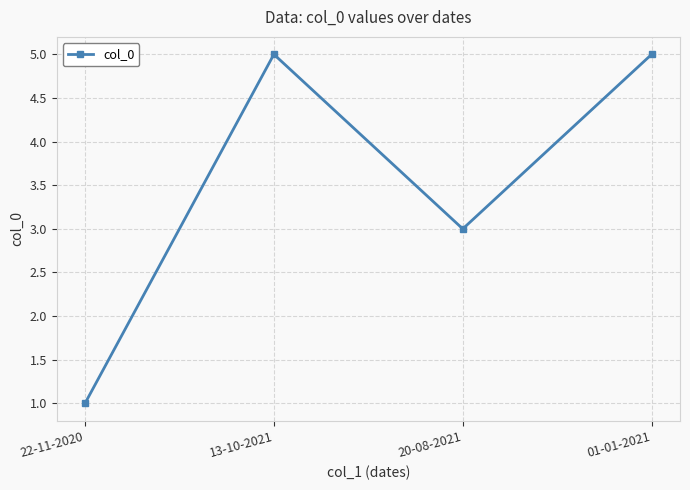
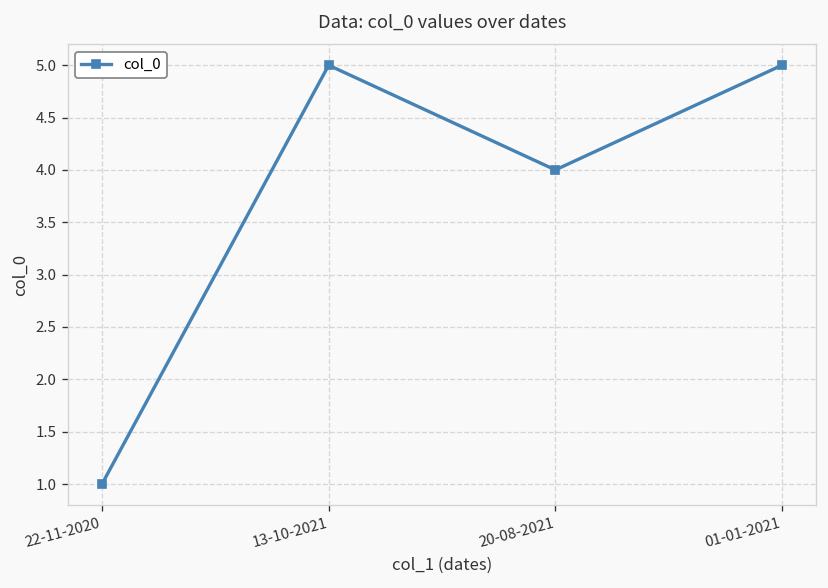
20-08-2021: 3 -> 4
